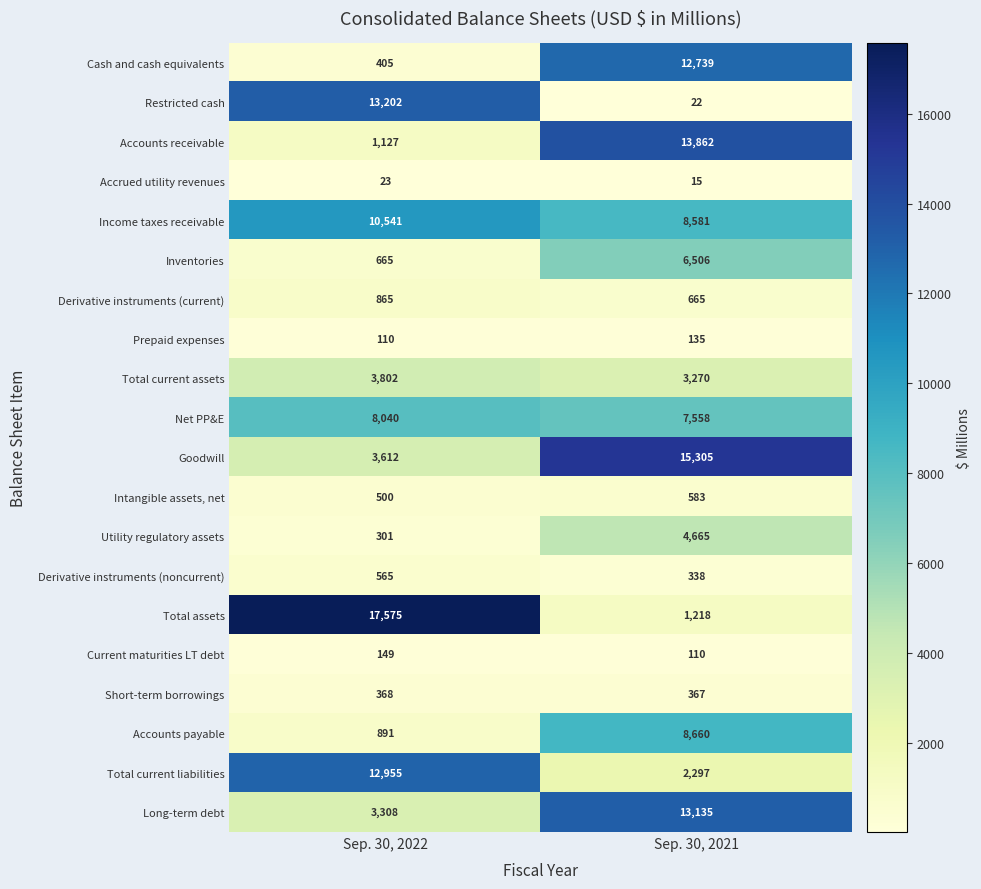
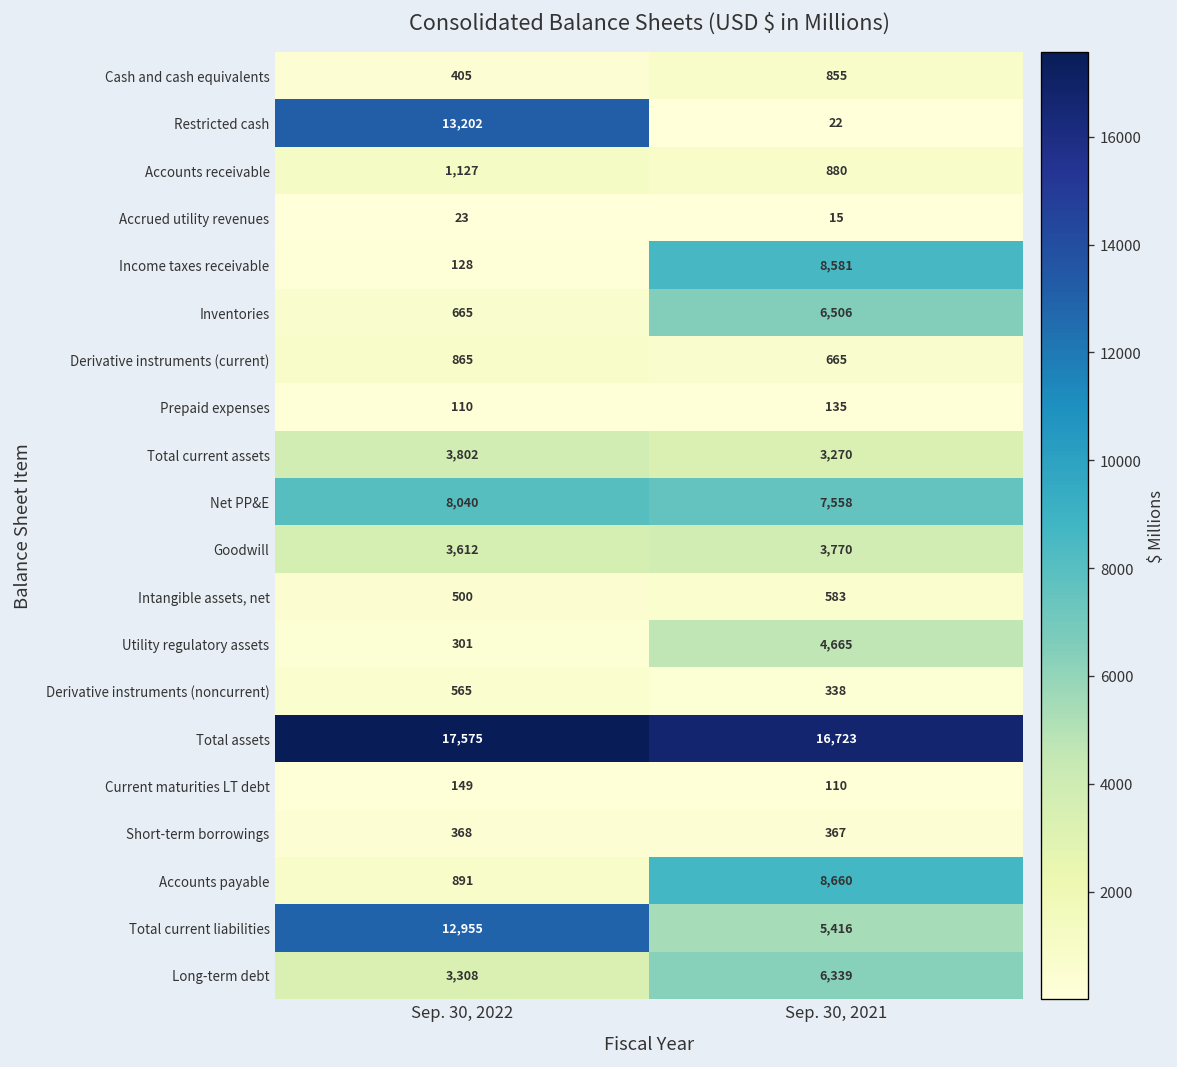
Cash and cash equivalents, Sep. 30, 2021: 12,739 -> 855
Accounts receivable, Sep. 30, 2021: 13,862 -> 880
Income taxes receivable, Sep. 30, 2022: 10,541 -> 128
Goodwill, Sep. 30, 2021: 15,305 -> 3,770
Total assets, Sep. 30, 2021: 1,218 -> 16,723
Total current liabilities, Sep. 30, 2021: 2,297 -> 5,416
Long-term debt, Sep. 30, 2021: 13,135 -> 6,339
